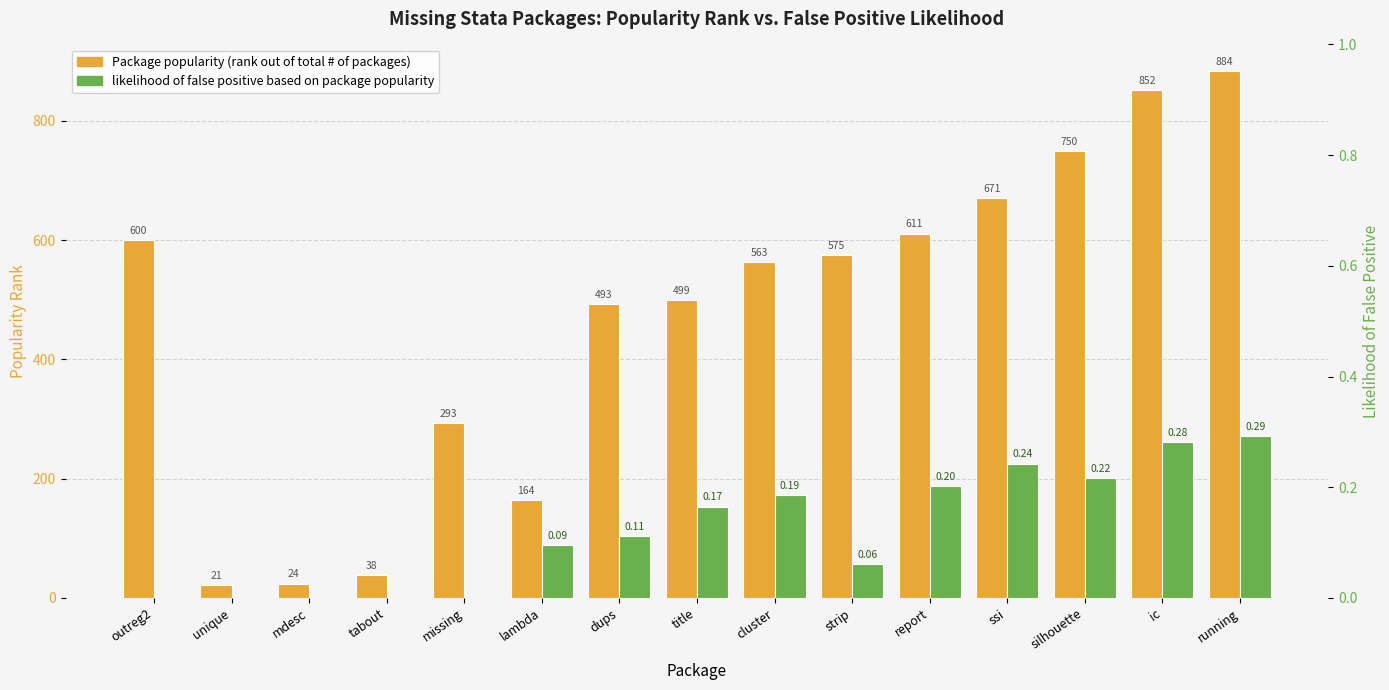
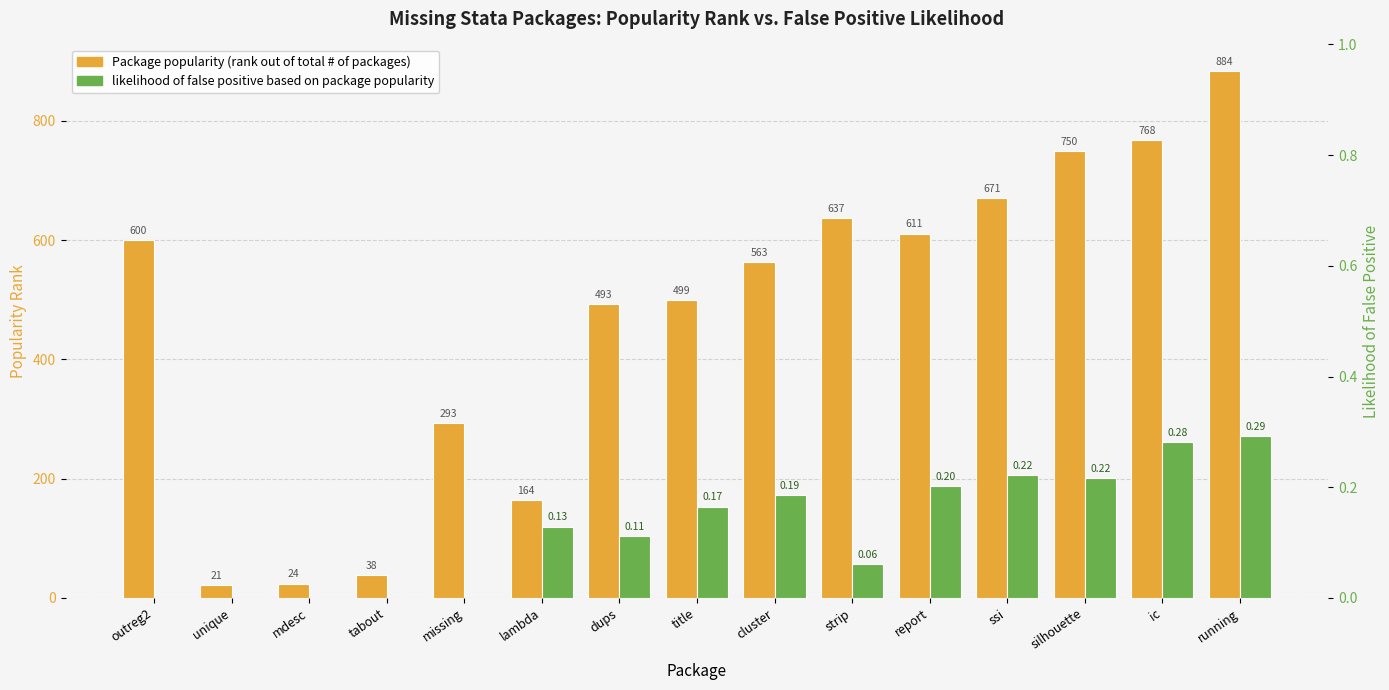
Package popularity (rank out of total # of packages), strip: 575 -> 637
Package popularity (rank out of total # of packages), ic: 852 -> 768
likelihood of false positive based on package popularity, lambda: 0.09 -> 0.13
likelihood of false positive based on package popularity, ssi: 0.24 -> 0.22
